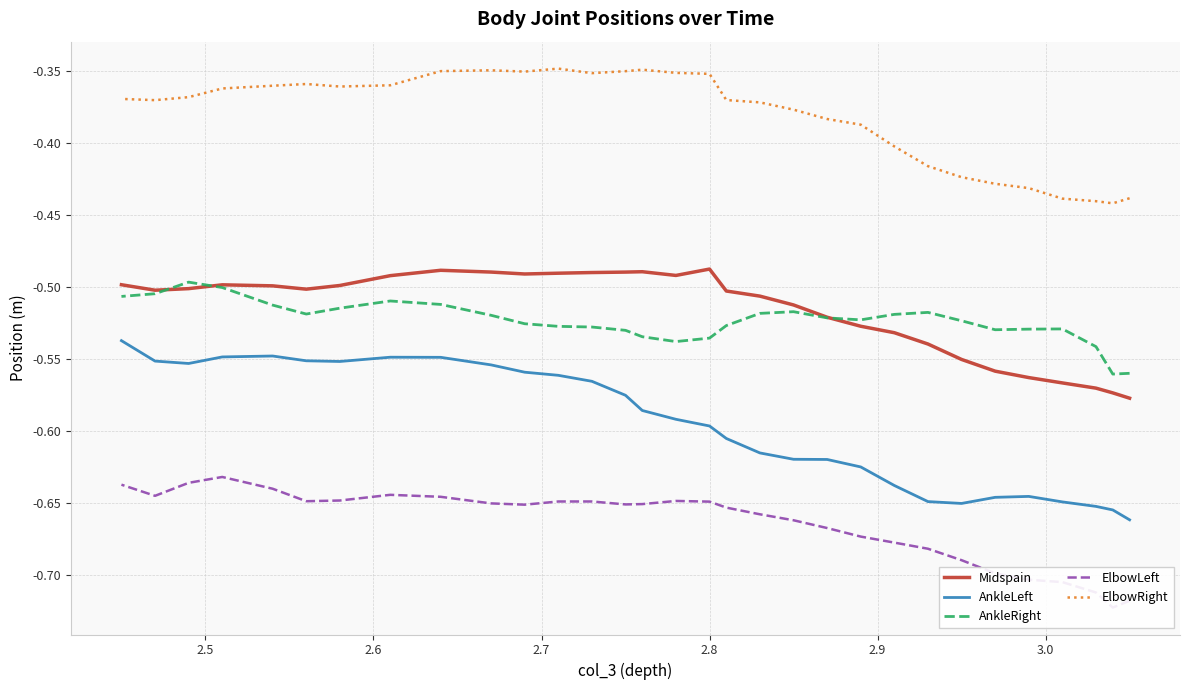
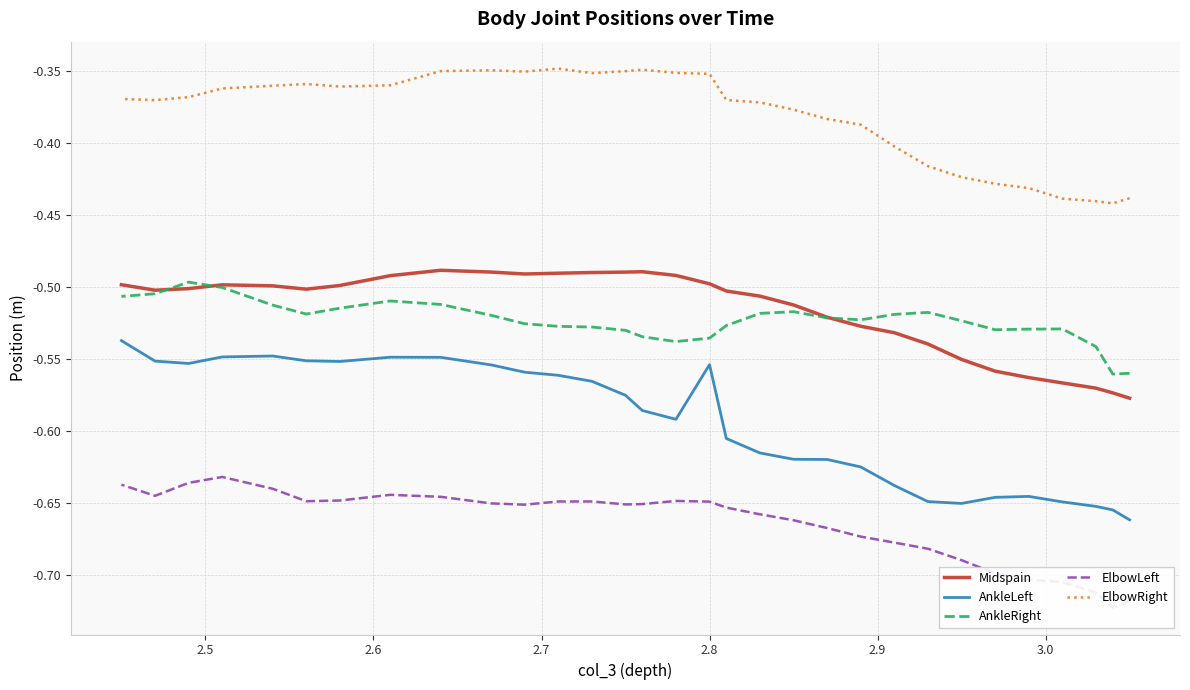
Midspain, 2.8: -0.487 -> -0.498
AnkleLeft, 2.8: -0.596 -> -0.554
